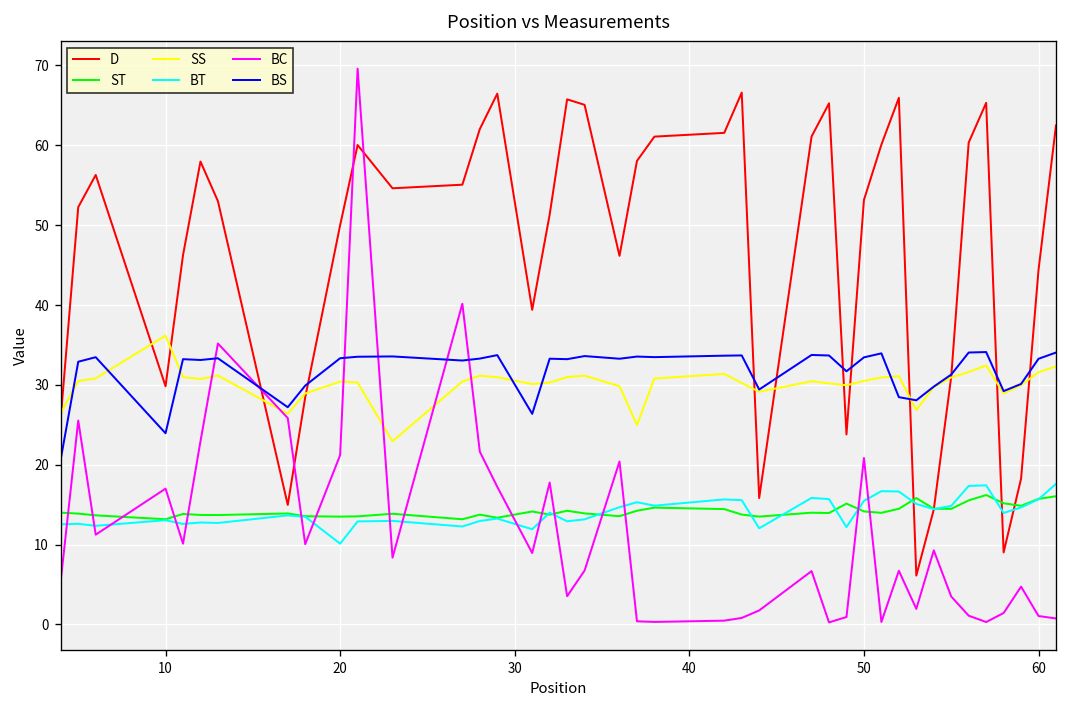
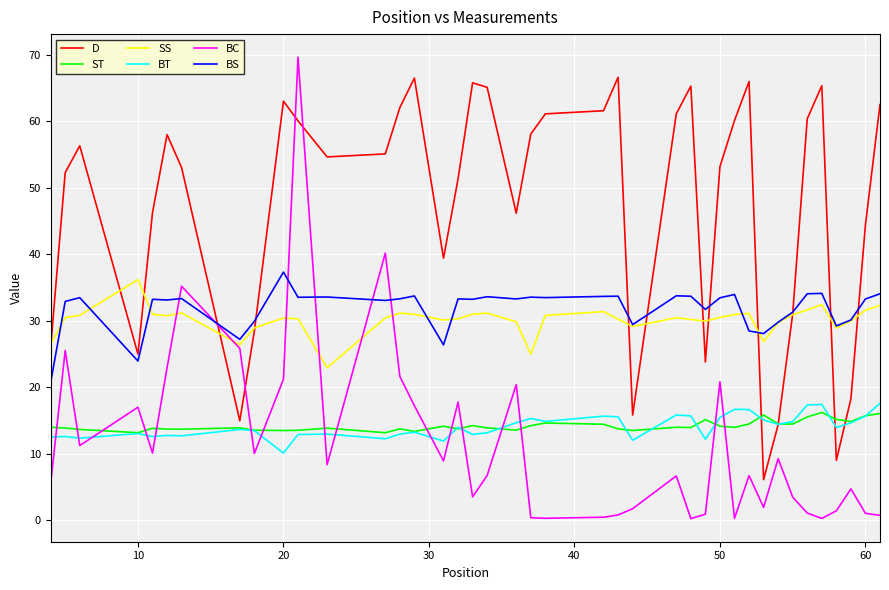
D, 10: 30 -> 25
D, 20: 50 -> 63
BS, 20: 33 -> 37
